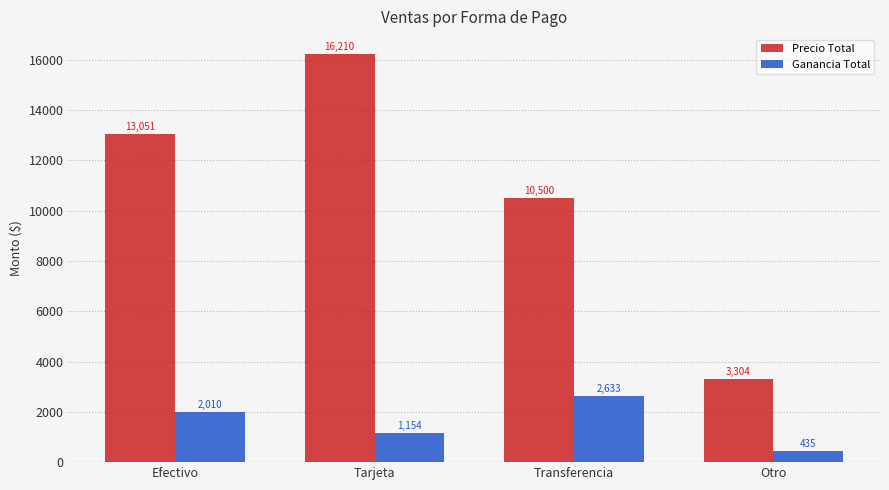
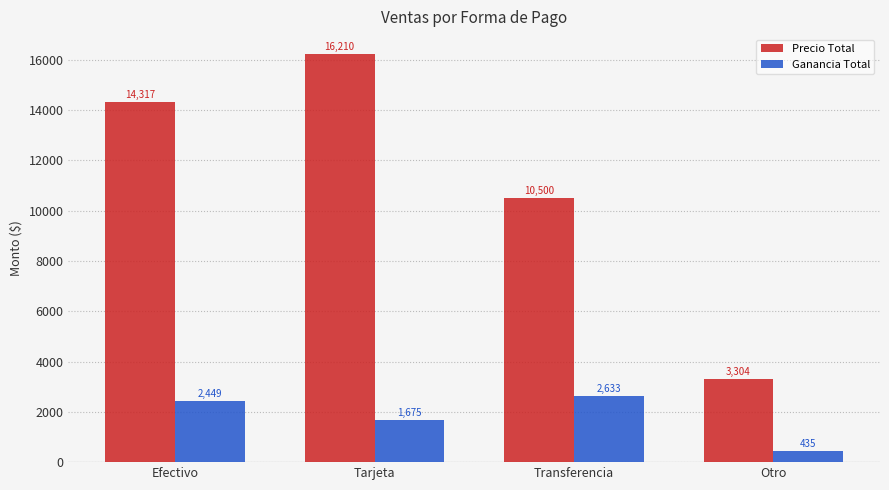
Precio Total, Efectivo: 13,051 -> 14,317
Ganancia Total, Efectivo: 2,010 -> 2,449
Ganancia Total, Tarjeta: 1,154 -> 1,675
